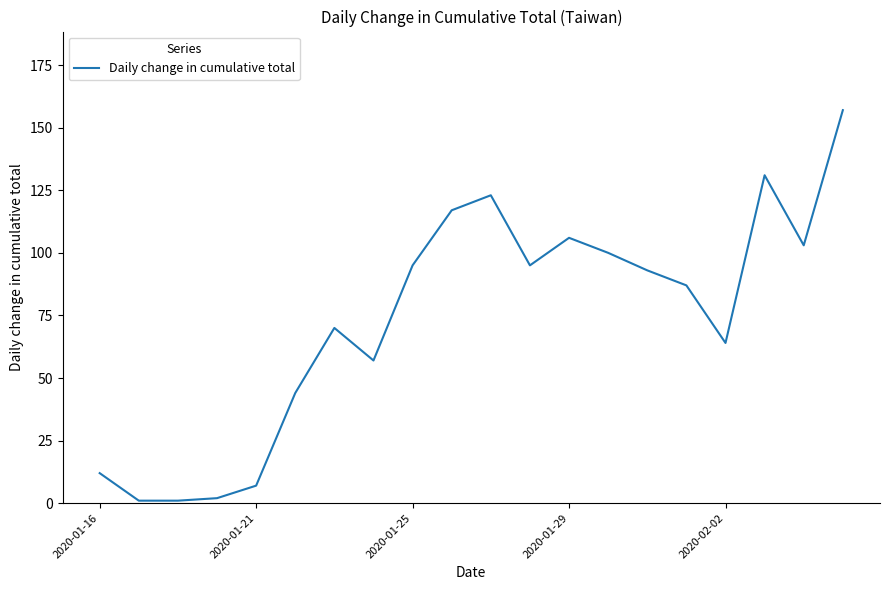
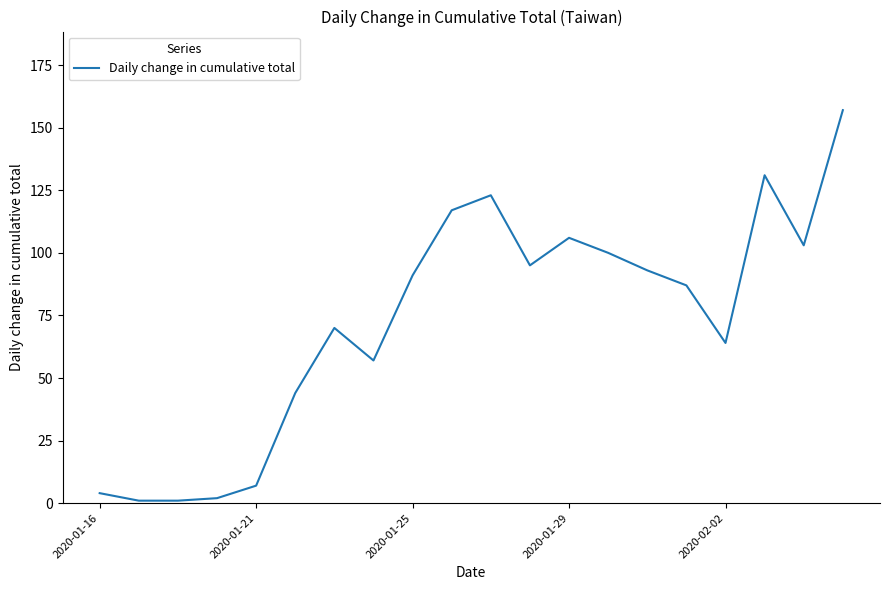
2020-01-16: 12 -> 4
2020-01-25: 95 -> 91
